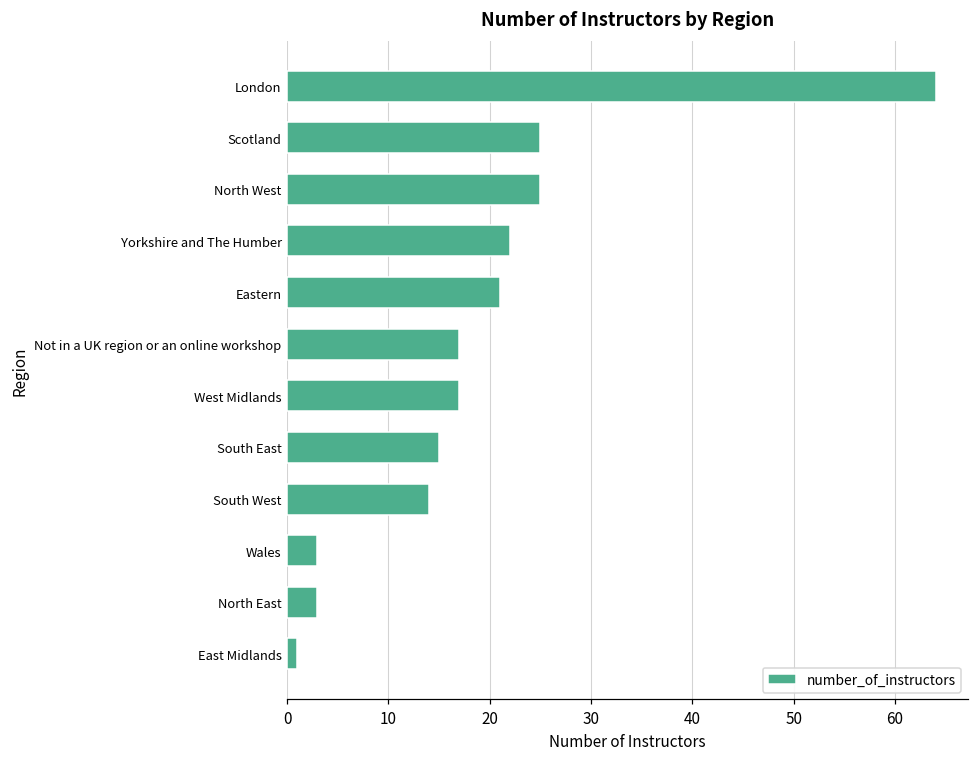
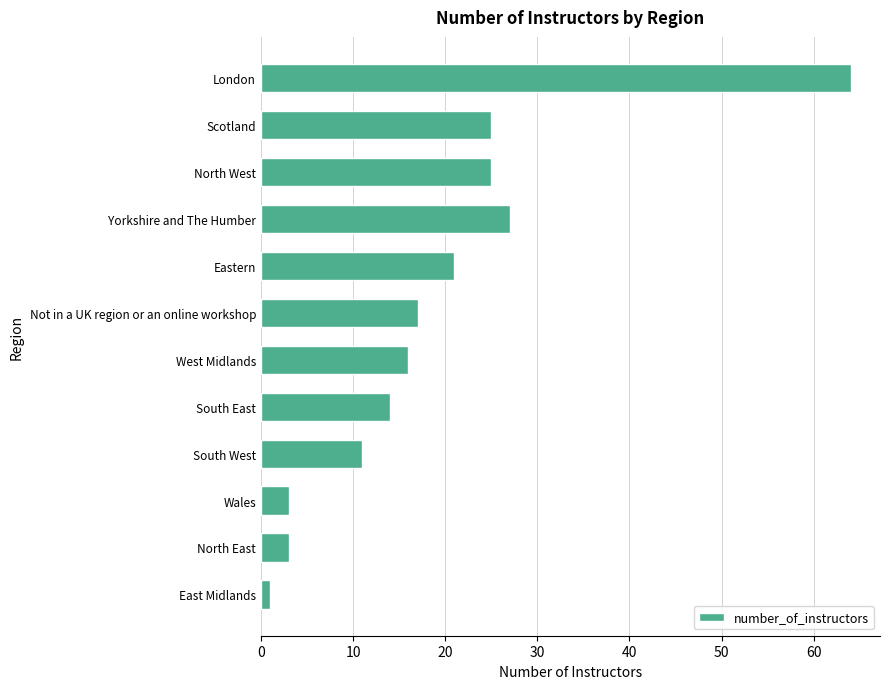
Yorkshire and The Humber: 22 -> 27
West Midlands: 17 -> 16
South East: 15 -> 14
South West: 14 -> 11
